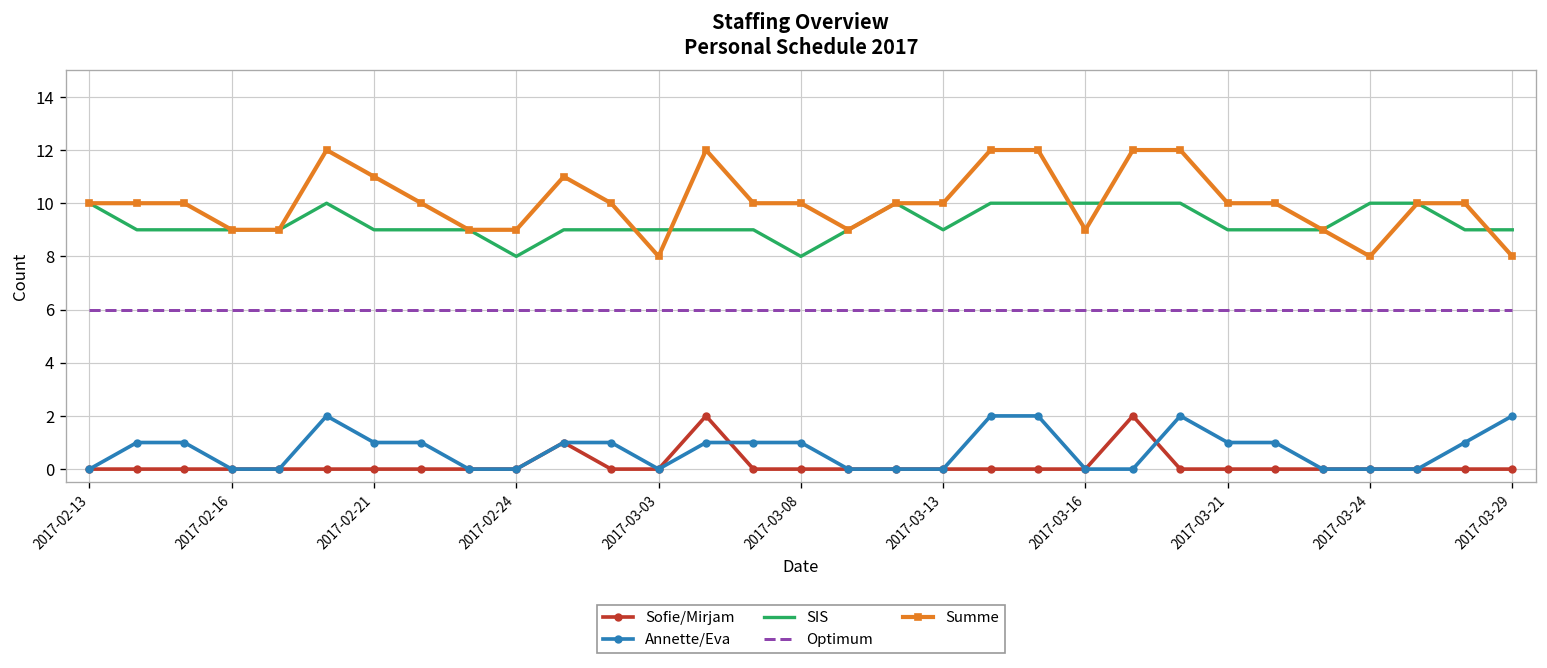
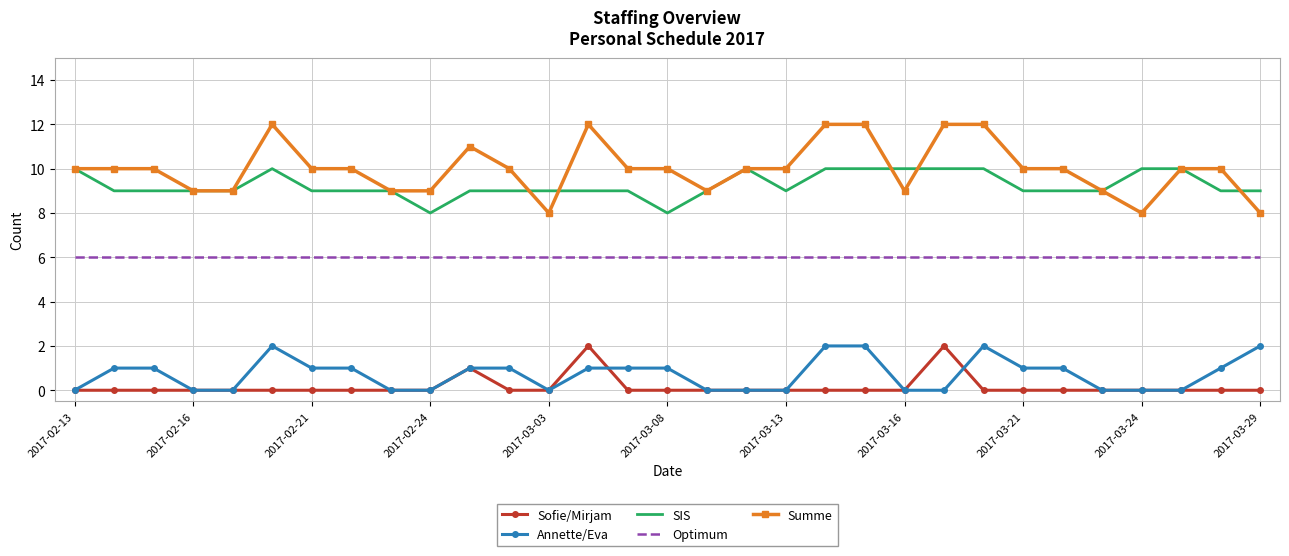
Summe, 2017-02-21: 11 -> 10
